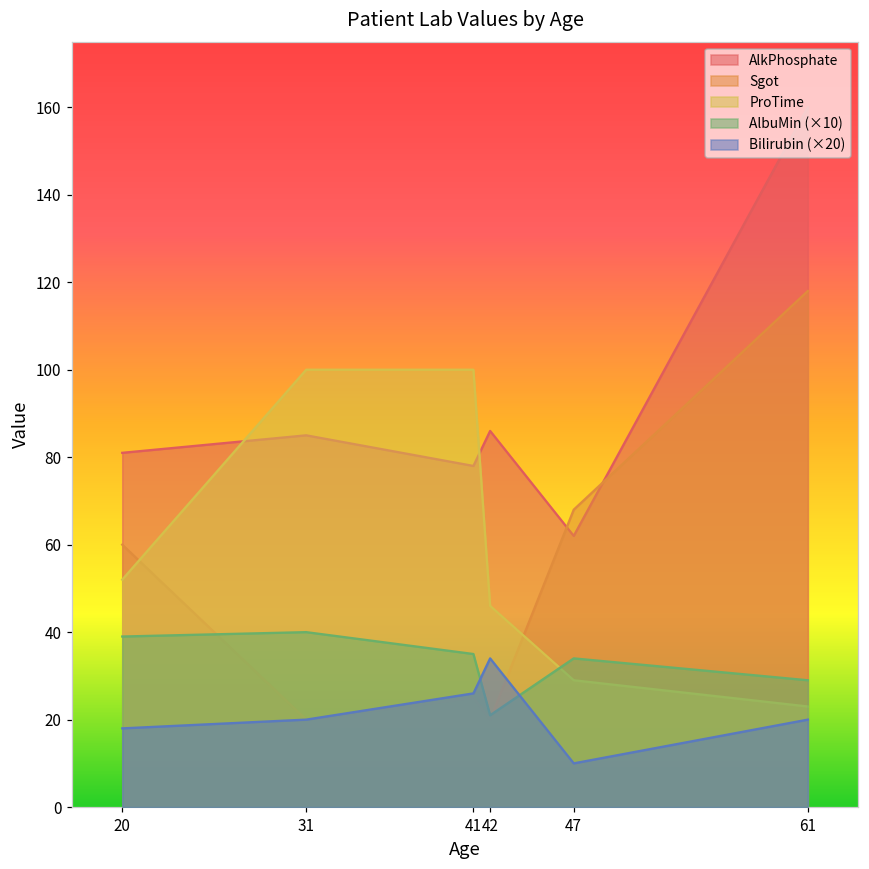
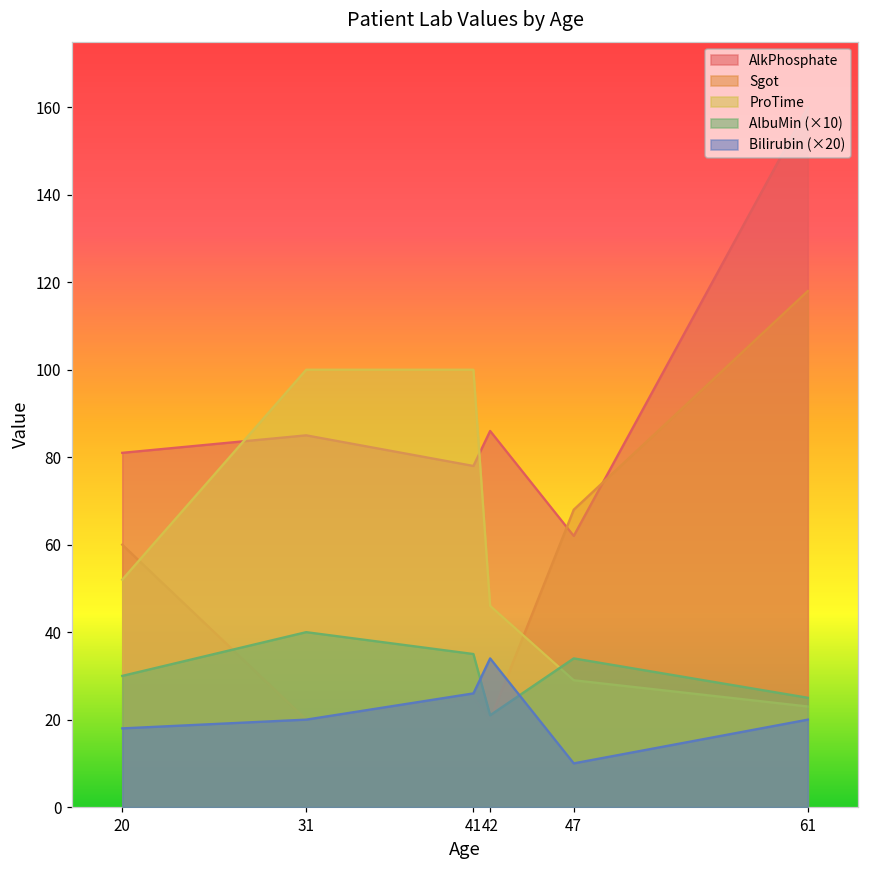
AlbuMin (×10), 20: 39 -> 30
AlbuMin (×10), 61: 29 -> 25
